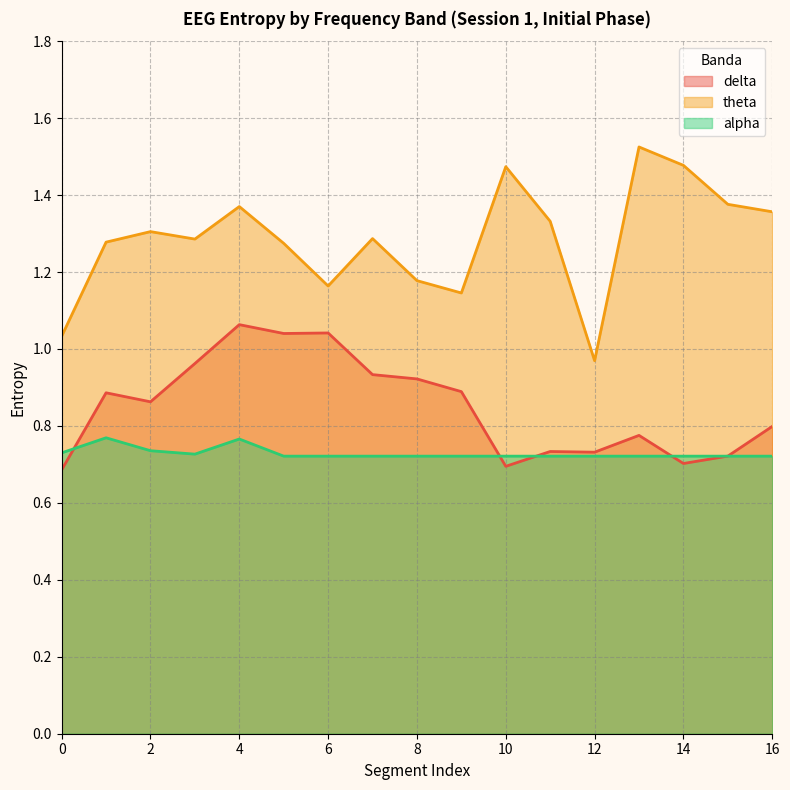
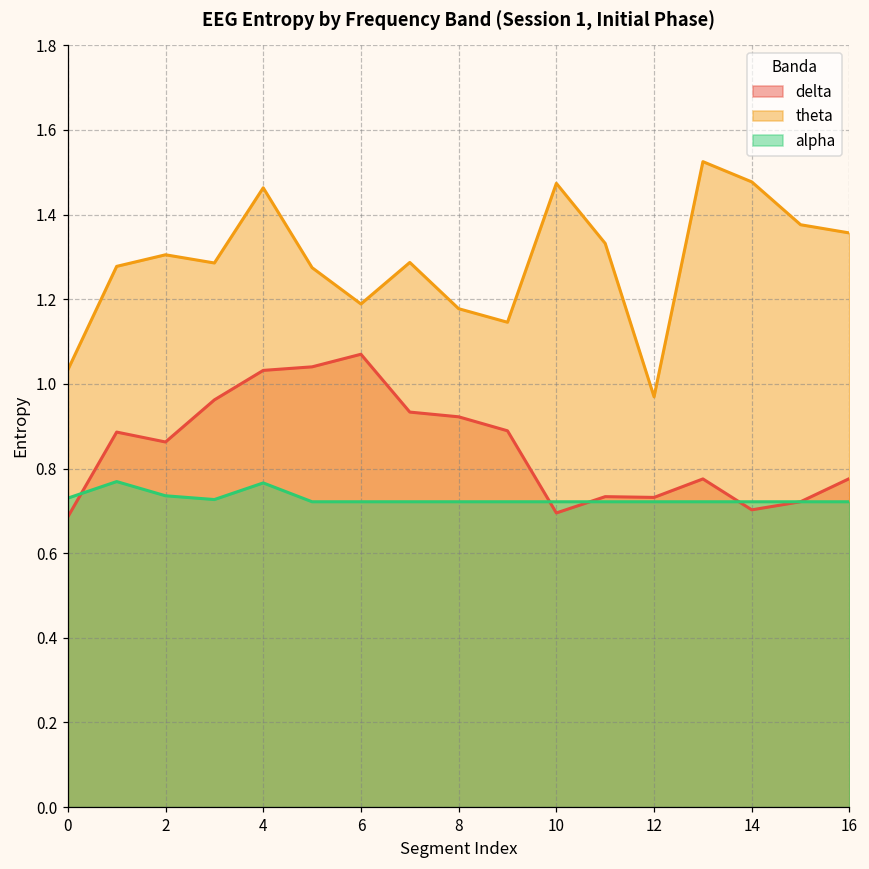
delta, 4: 1.06 -> 1.03
theta, 4: 1.37 -> 1.46
delta, 6: 1.04 -> 1.07
theta, 6: 1.16 -> 1.19
delta, 16: 0.80 -> 0.78
